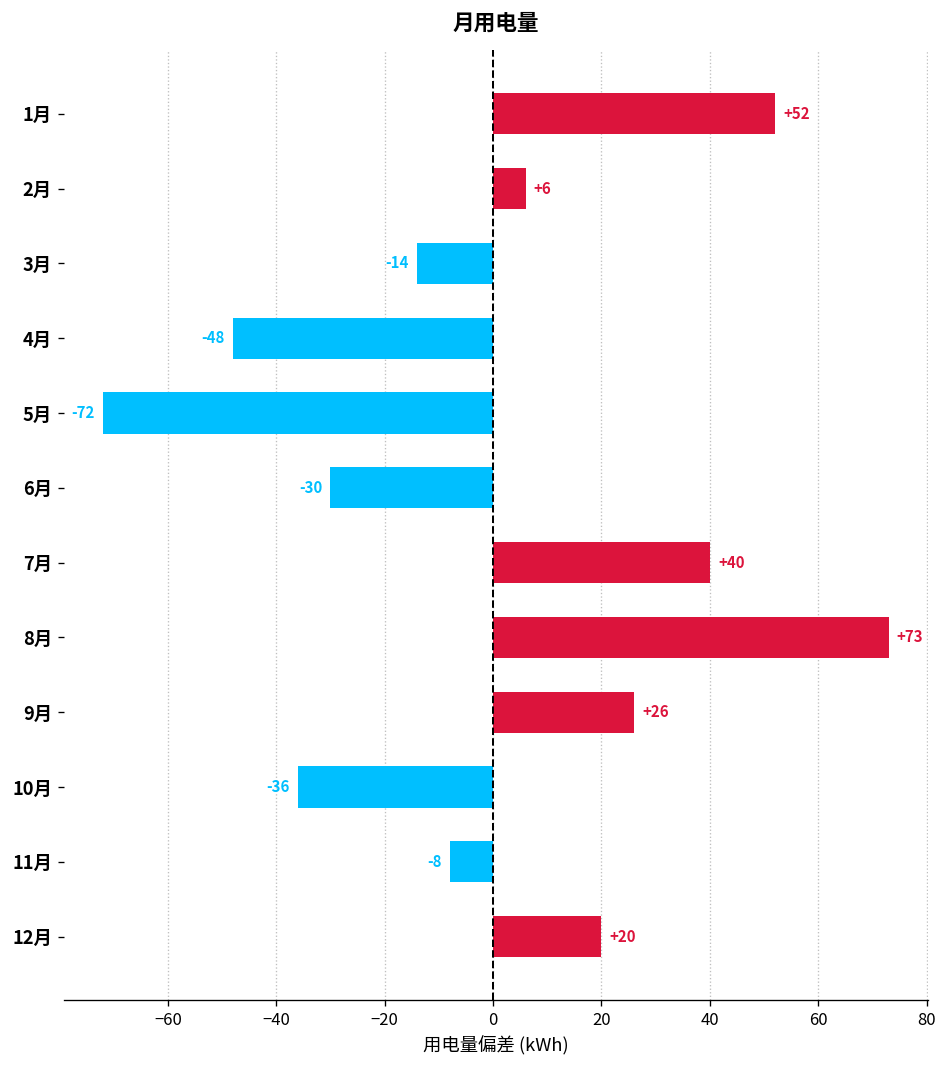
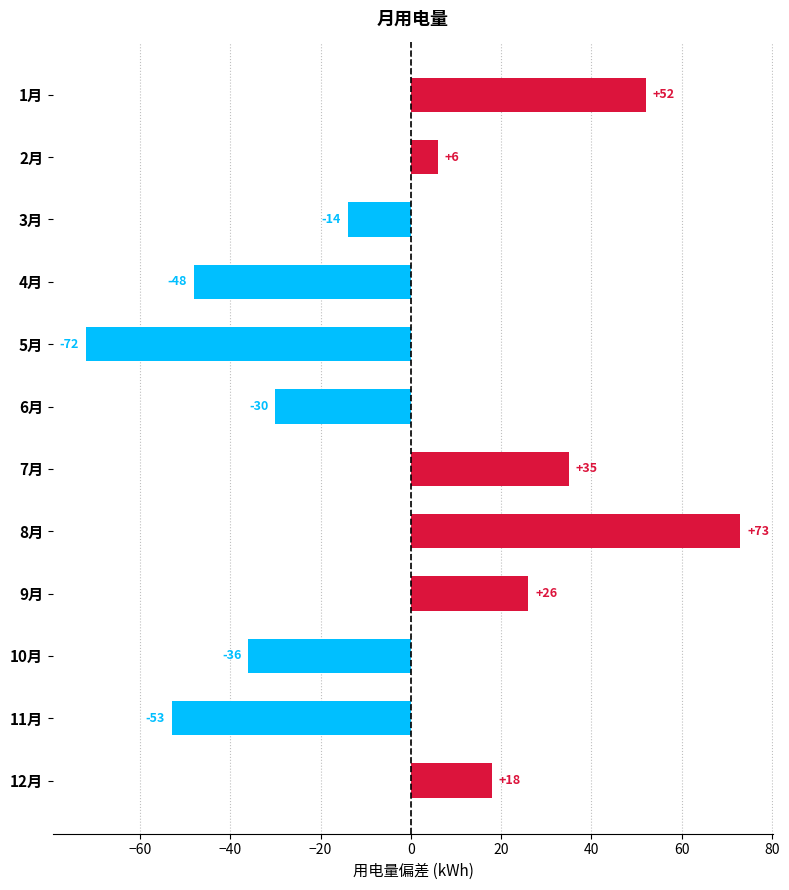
7月: +40 -> +35
11月: -8 -> -53
12月: +20 -> +18
